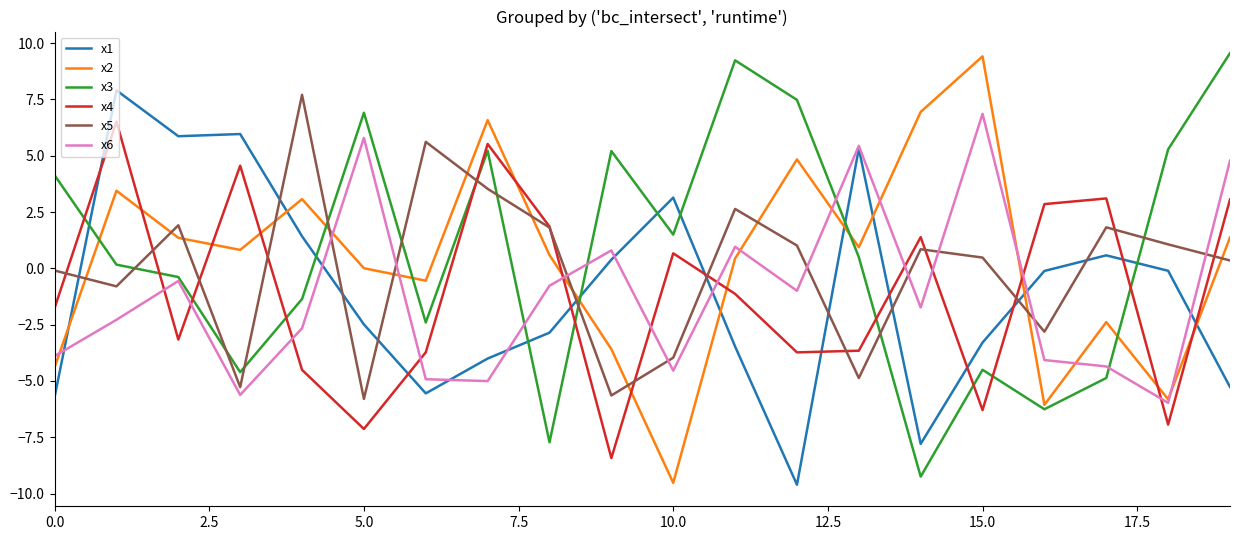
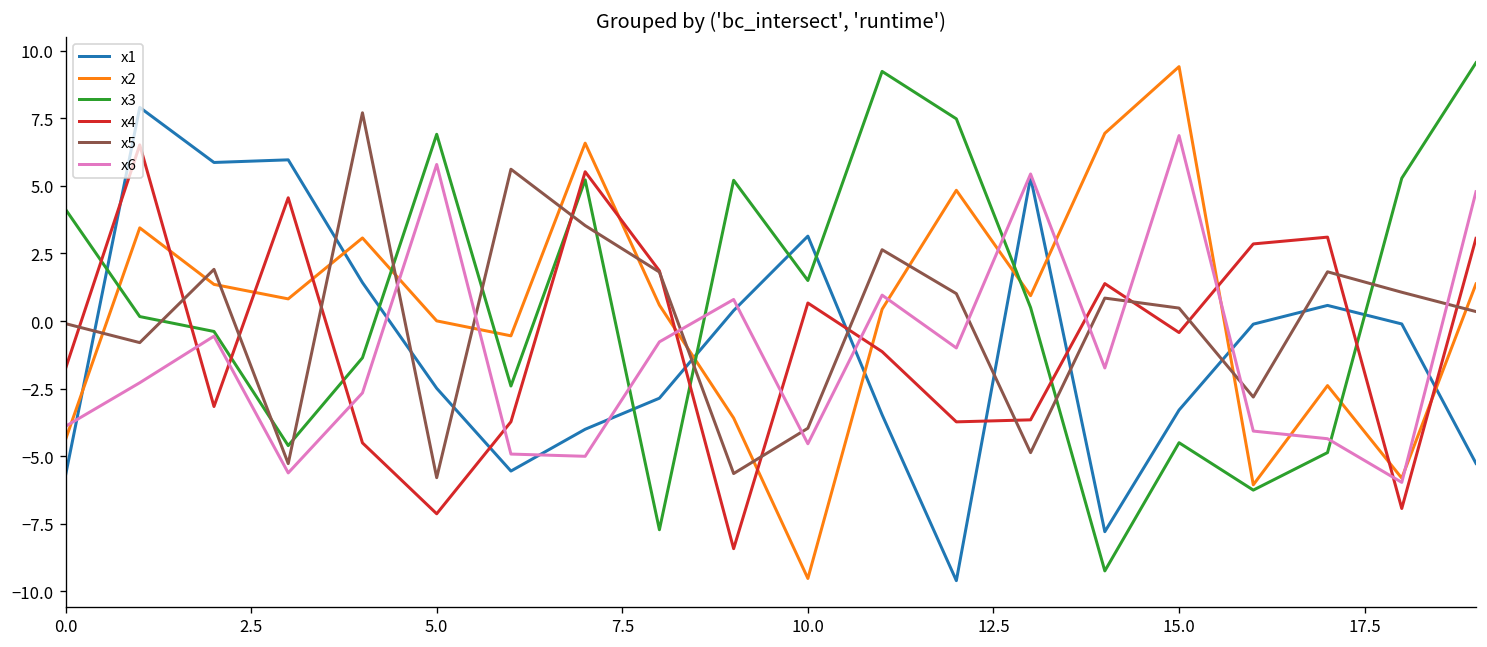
x4, 15.0: -6.3 -> -0.4
